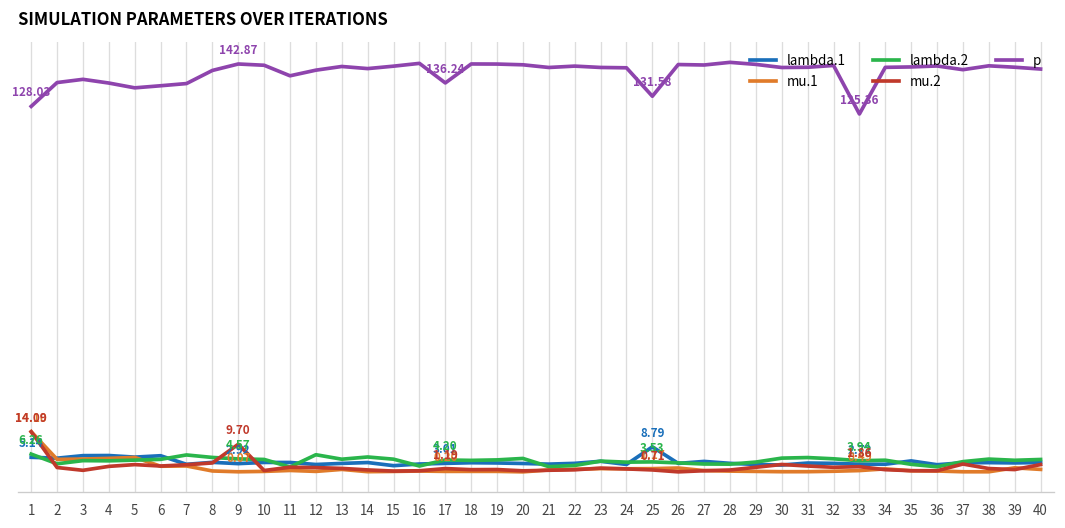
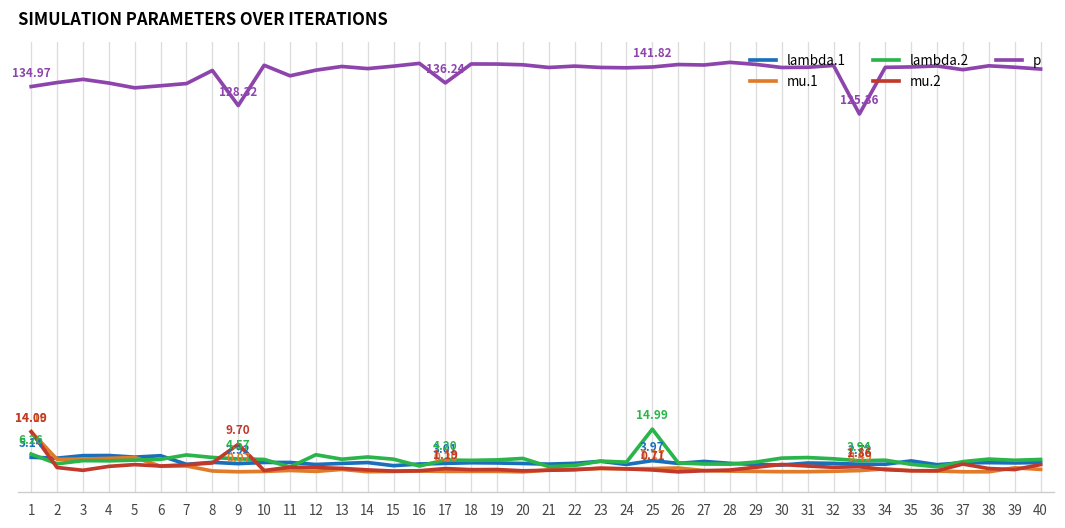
p, 1: 128.03 -> 134.97
p, 9: 142.87 -> 128.32
lambda.1, 25: 8.79 -> 3.97
lambda.2, 25: 3.53 -> 14.99
p, 25: 131.58 -> 141.82
